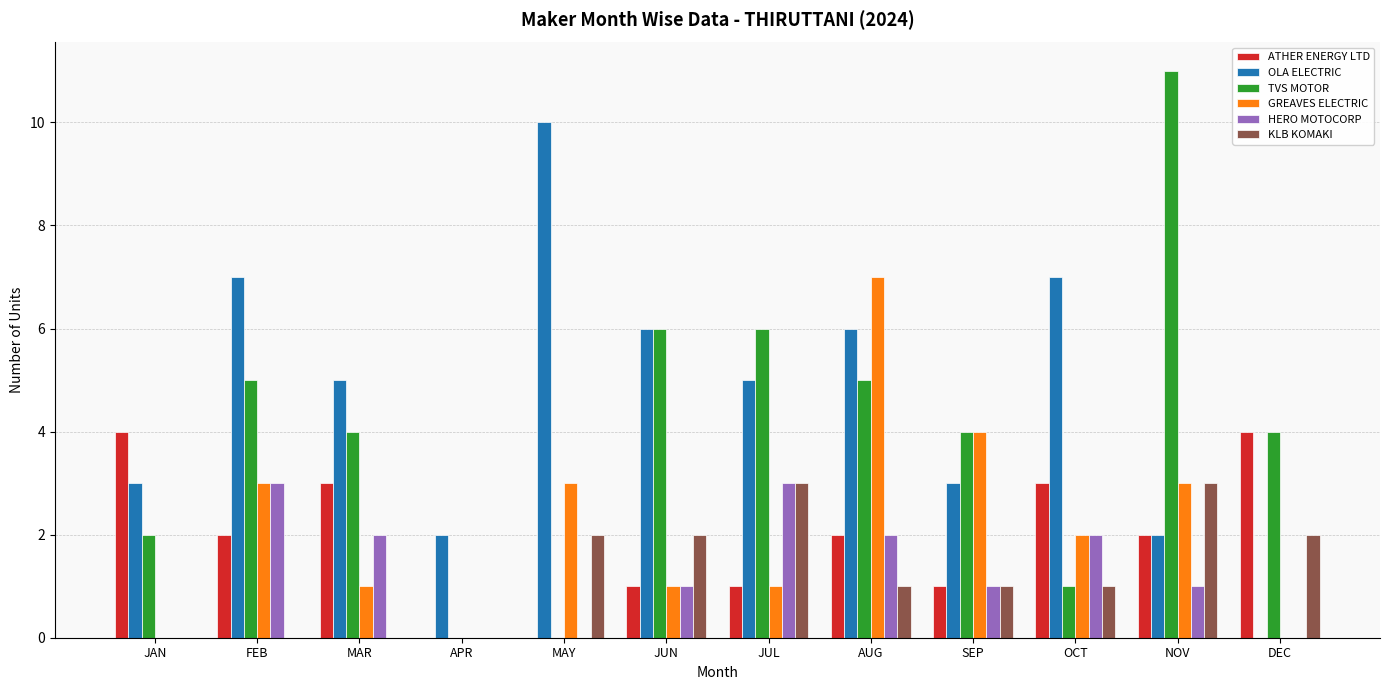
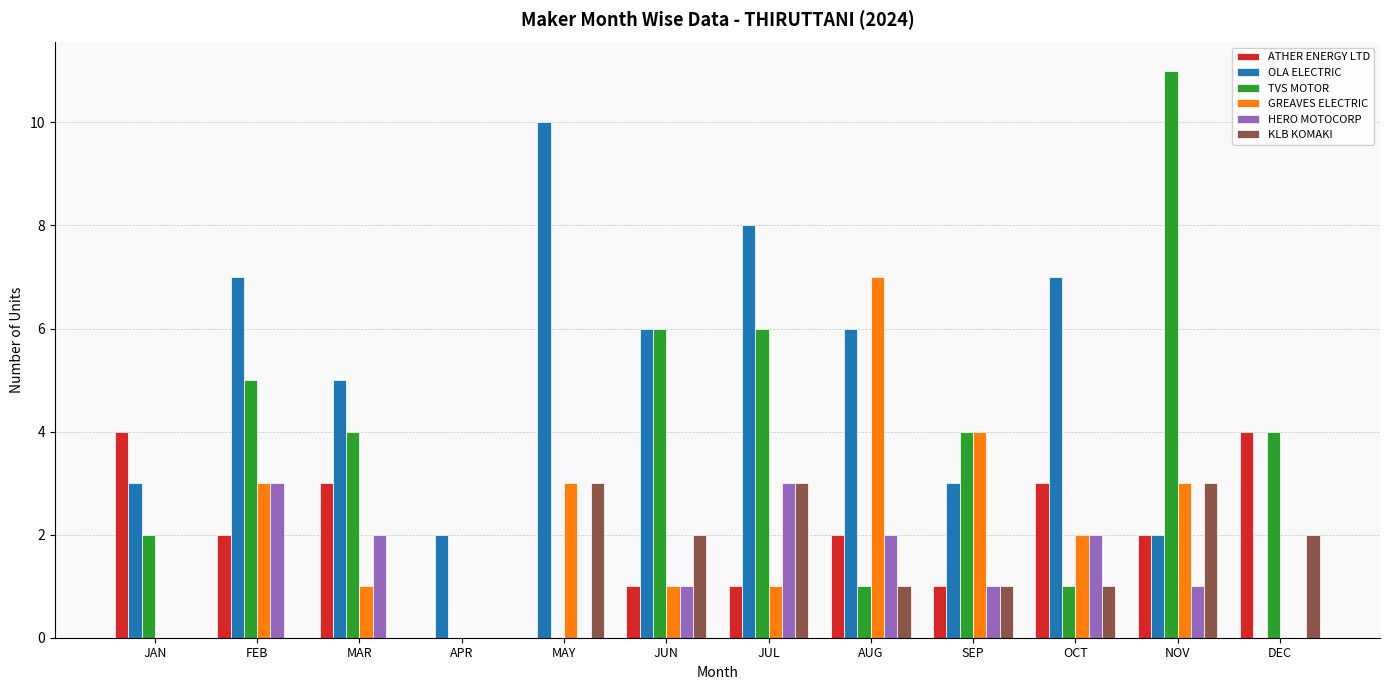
KLB KOMAKI, MAY: 2 -> 3
OLA ELECTRIC, JUL: 5 -> 8
TVS MOTOR, AUG: 5 -> 1
